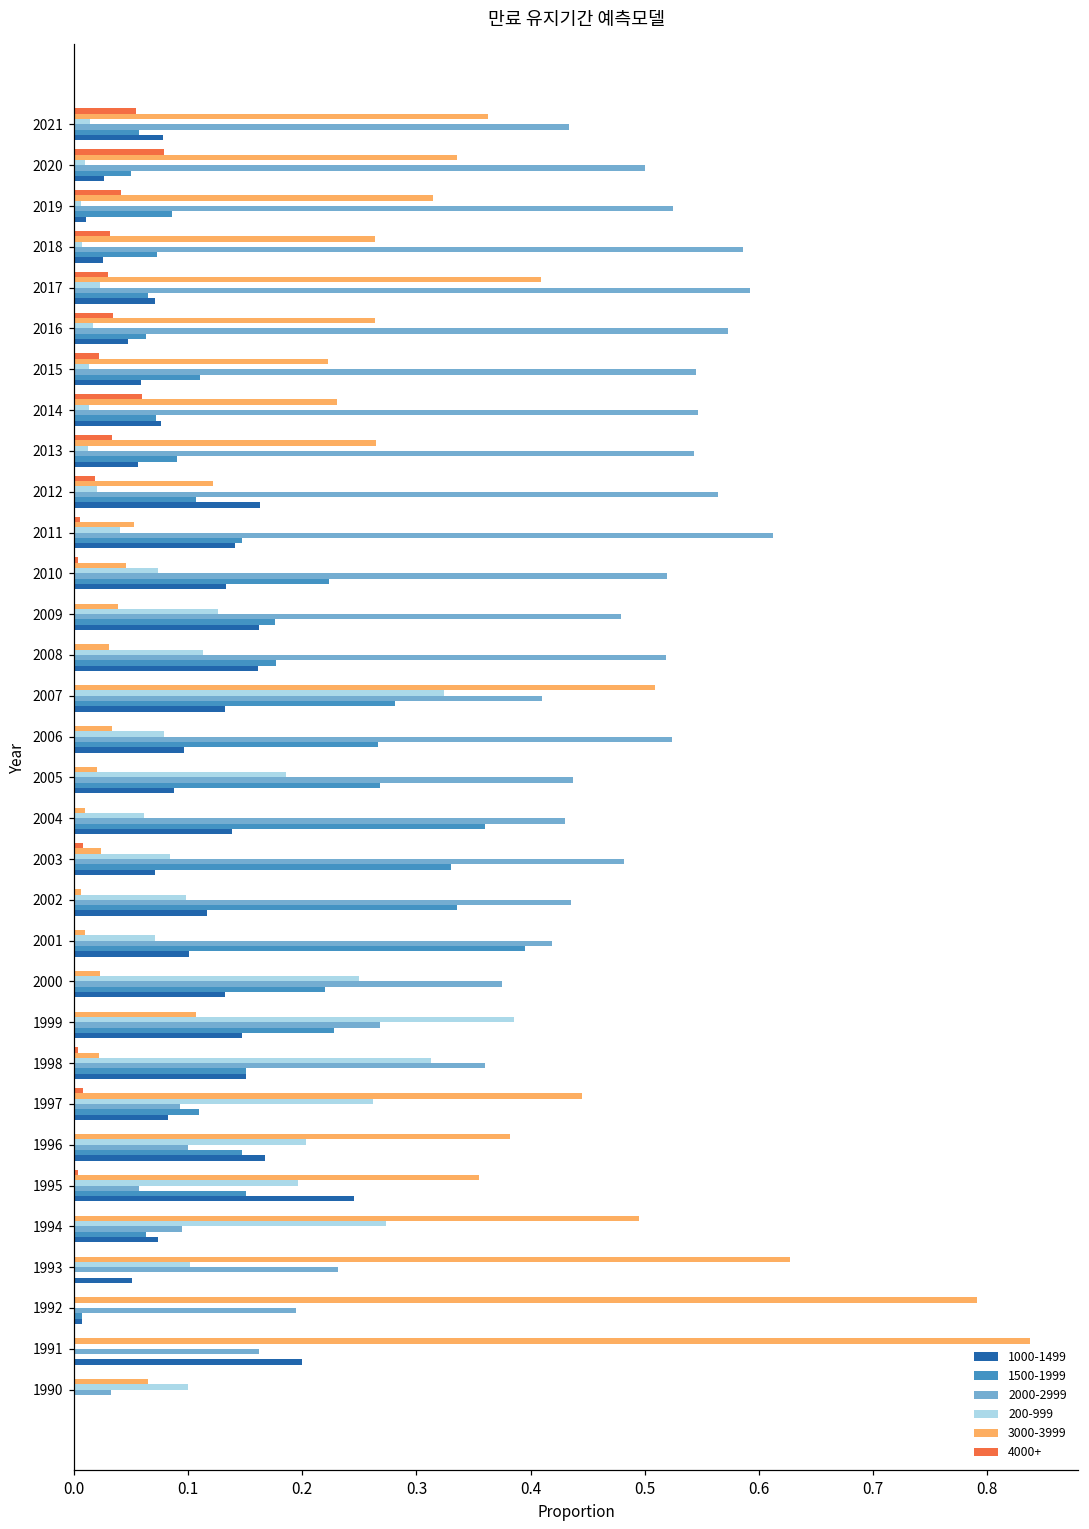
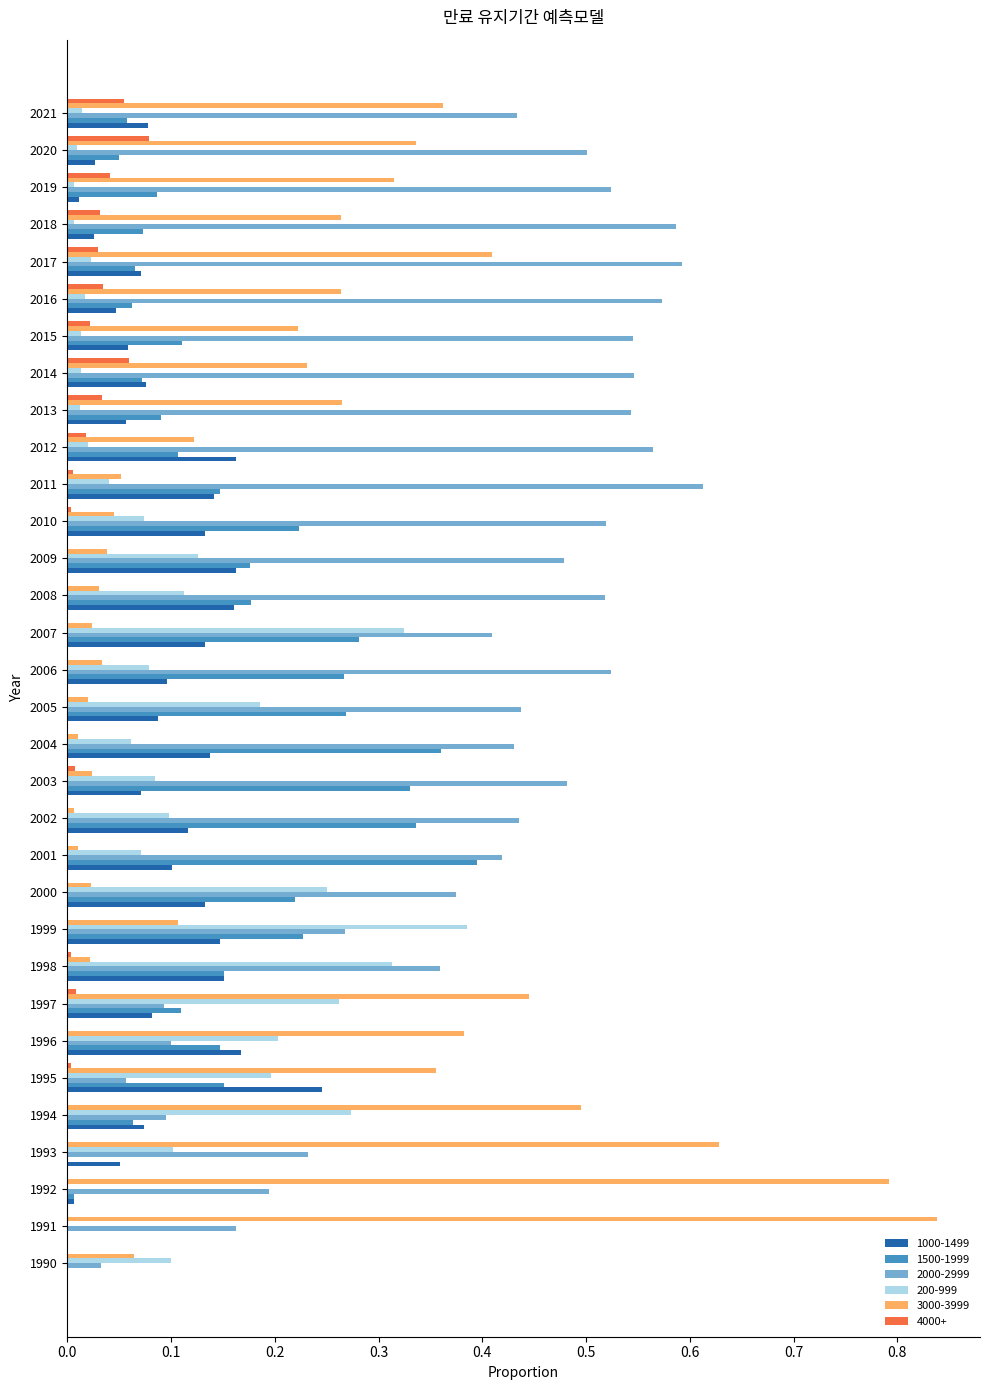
3000-3999, 2007: 0.510 -> 0.024
1000-1499, 1991: 0.2 -> 0.0
